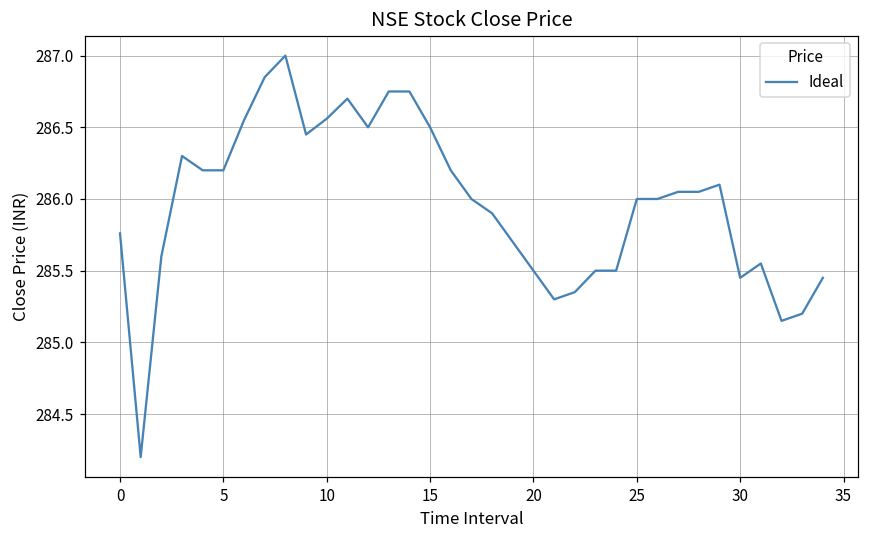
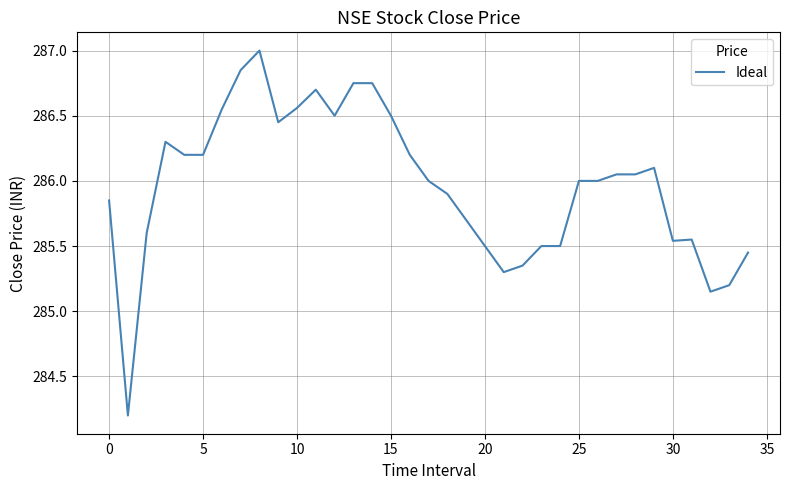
0: 285.76 -> 285.85
30: 285.45 -> 285.54
